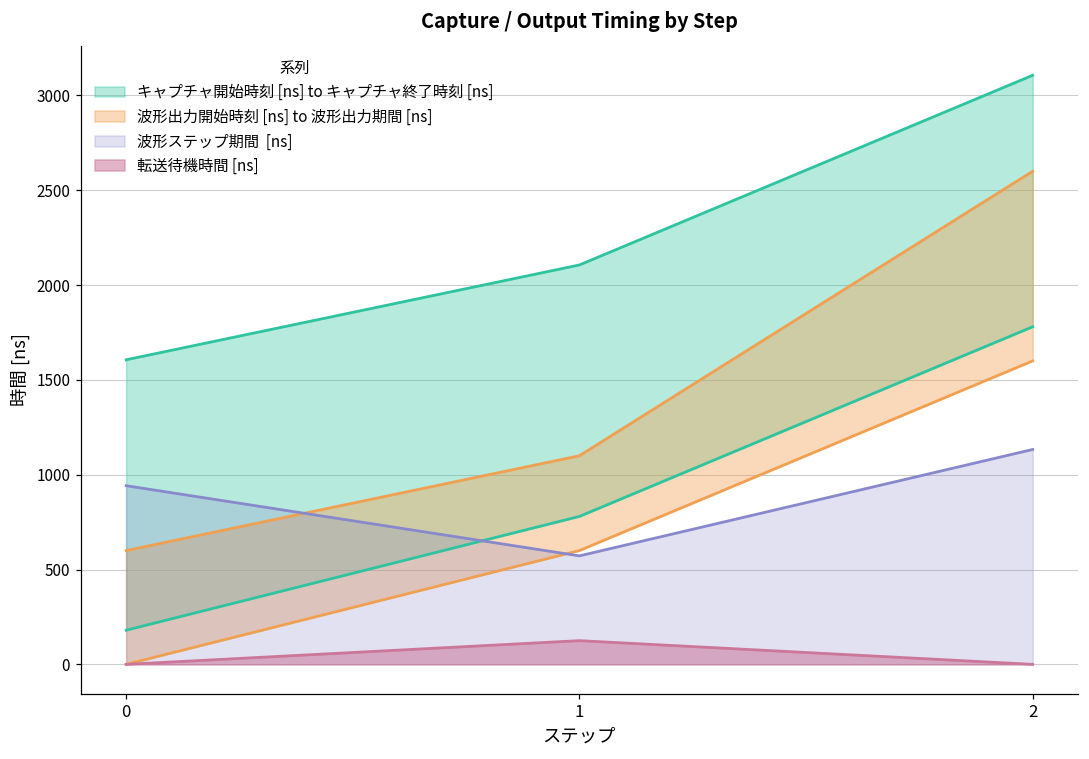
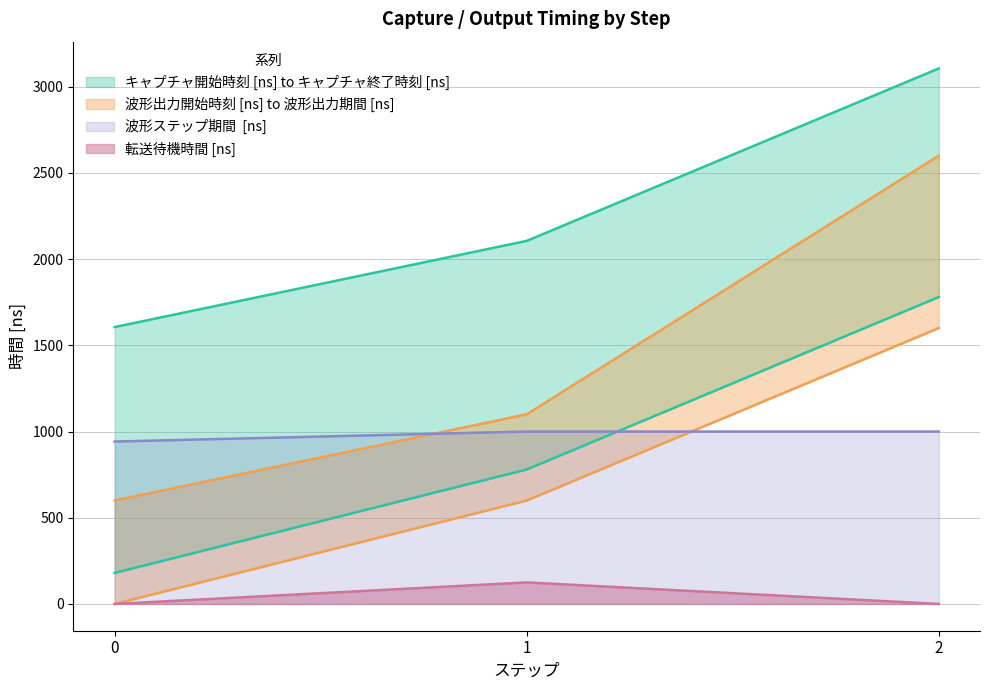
波形ステップ期間 [ns], 1: 570 -> 1000
波形ステップ期間 [ns], 2: 1130 -> 1000
